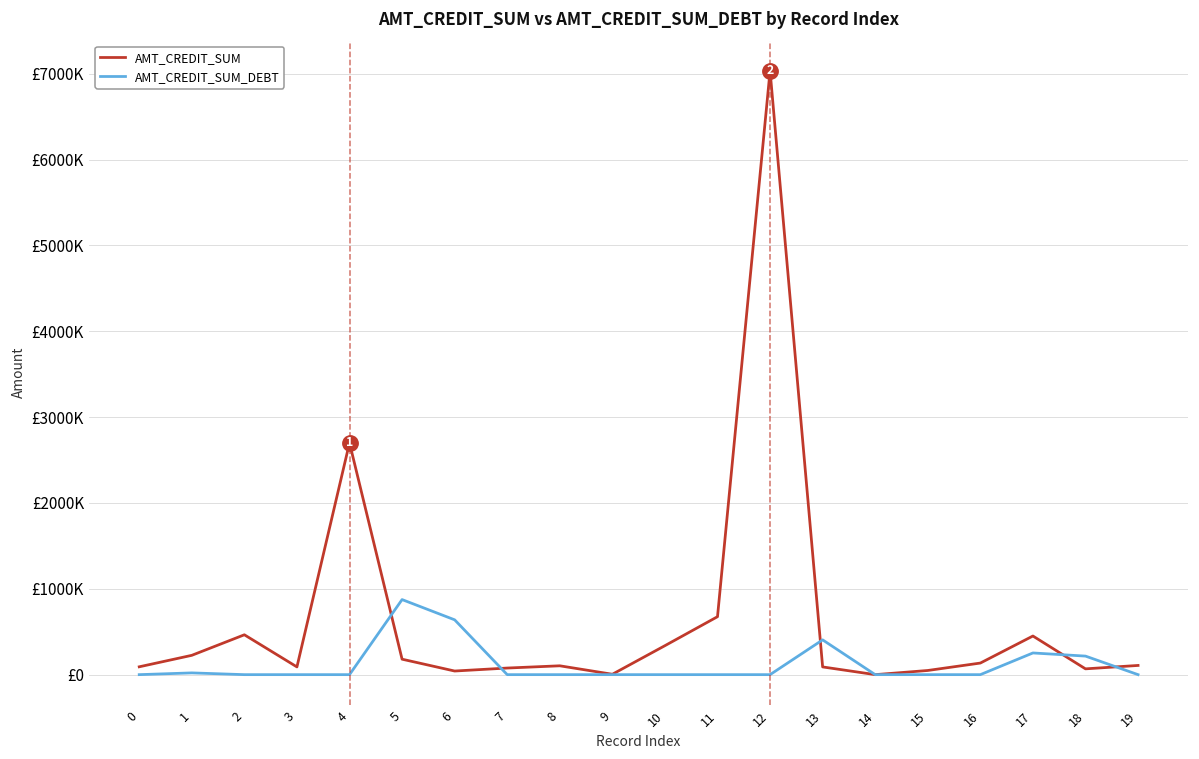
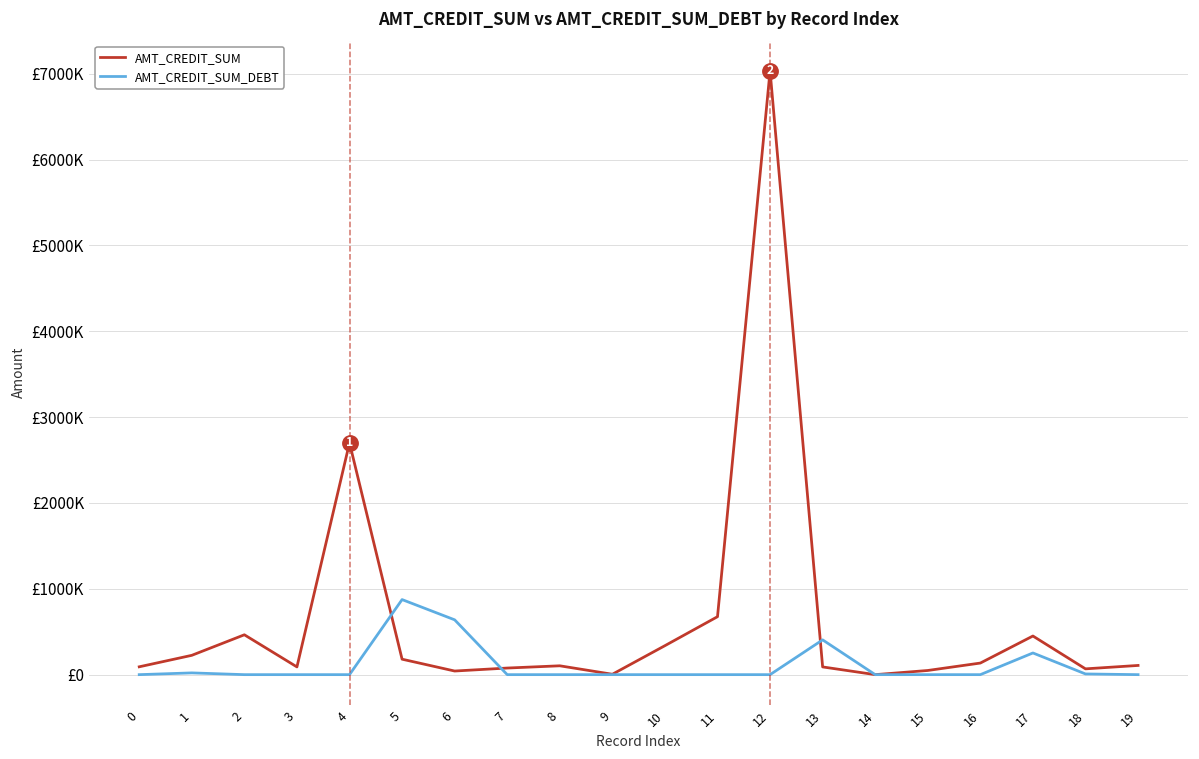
AMT_CREDIT_SUM_DEBT, 18: £200000 -> £0
